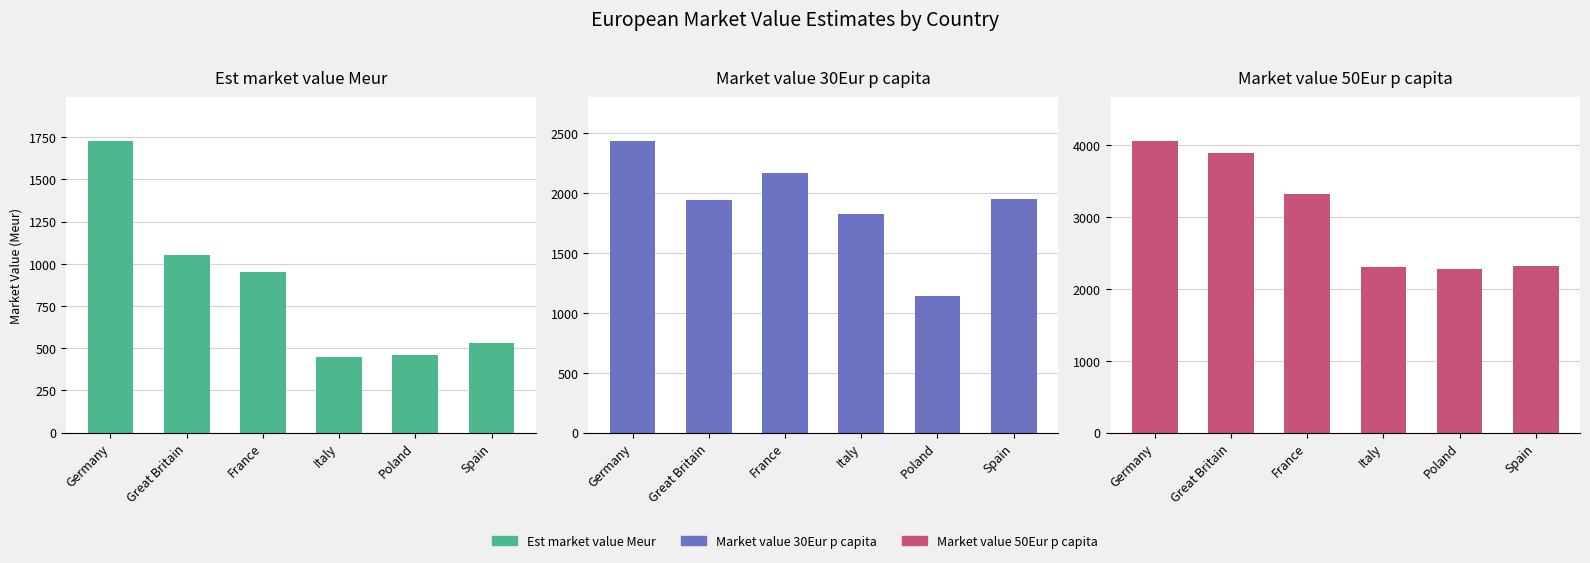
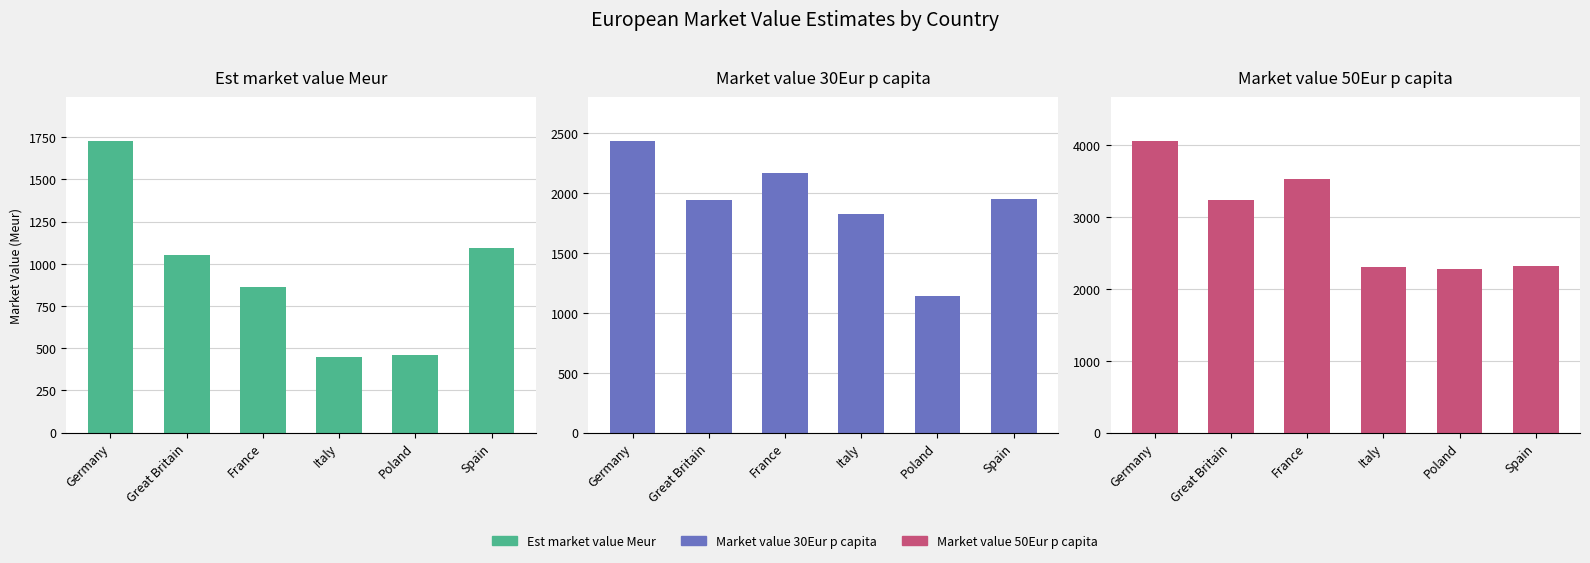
Est market value Meur, France: 950 -> 860
Est market value Meur, Spain: 530 -> 1090
Market value 50Eur p capita, Great Britain: 3900 -> 3200
Market value 50Eur p capita, France: 3300 -> 3500
